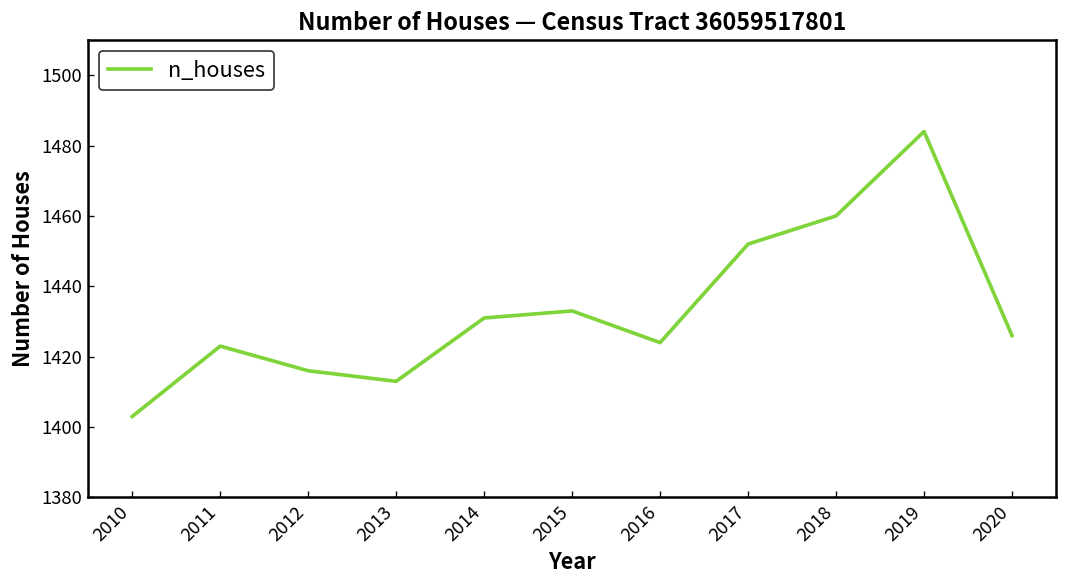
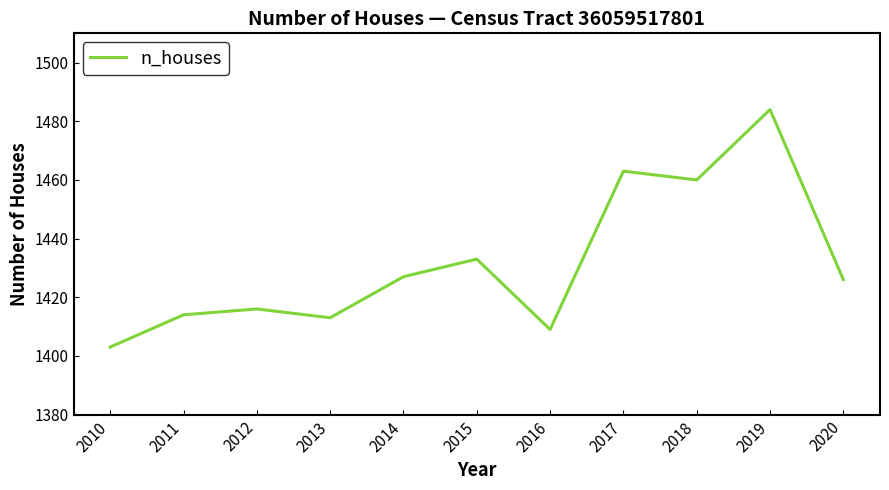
2011: 1423 -> 1414
2014: 1431 -> 1427
2016: 1424 -> 1409
2017: 1452 -> 1463
